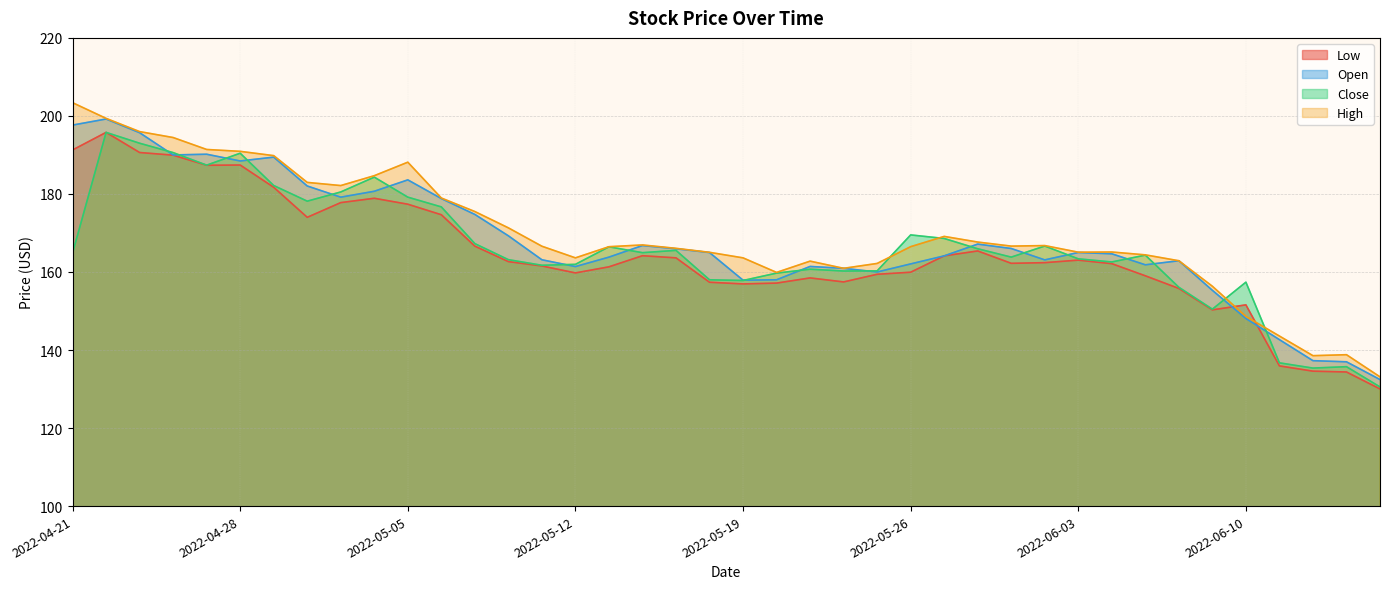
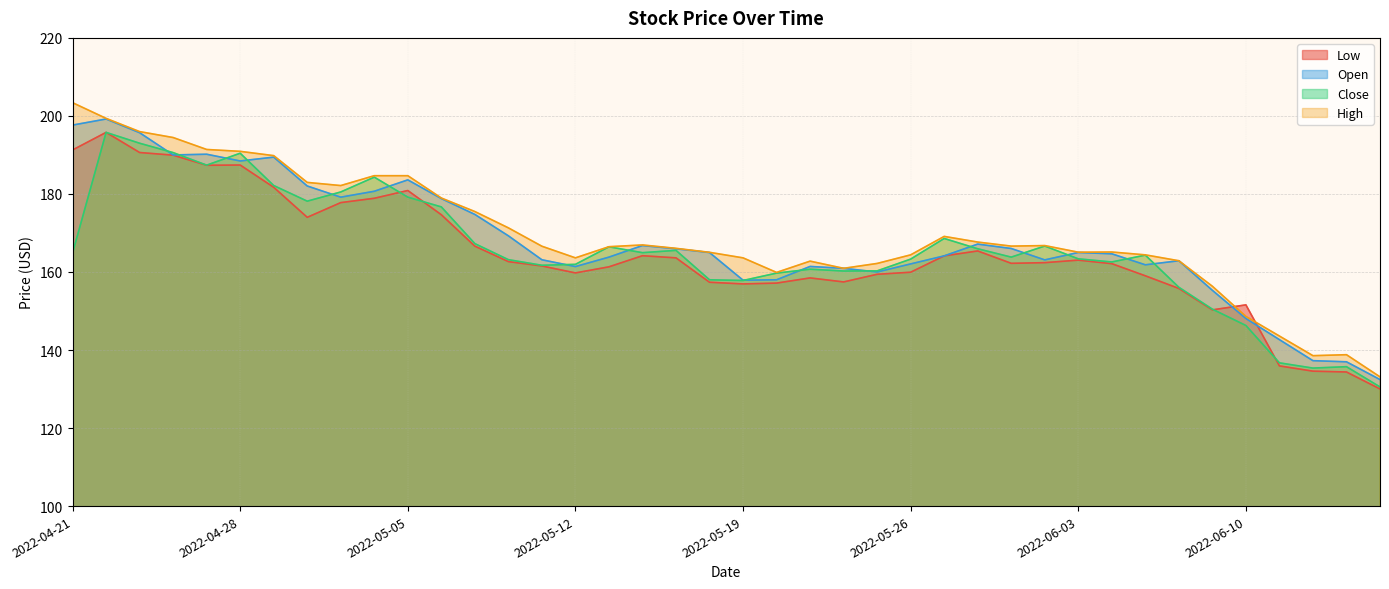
Low, 2022-05-05: 177 -> 181
High, 2022-05-05: 188 -> 185
Close, 2022-05-26: 170 -> 163
High, 2022-05-26: 166 -> 164
Close, 2022-06-10: 157 -> 146
